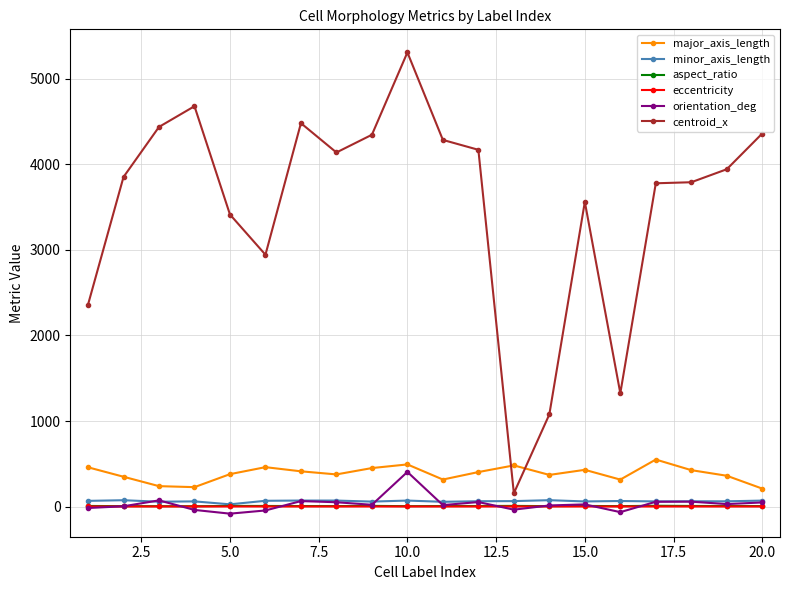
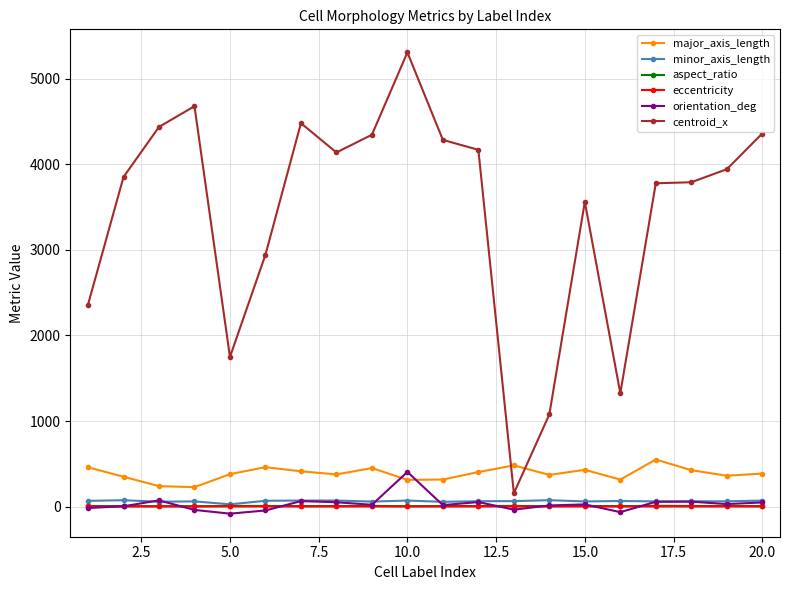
centroid_x, 5.0: 3400 -> 1700
major_axis_length, 10.0: 500 -> 300
major_axis_length, 20.0: 200 -> 400
